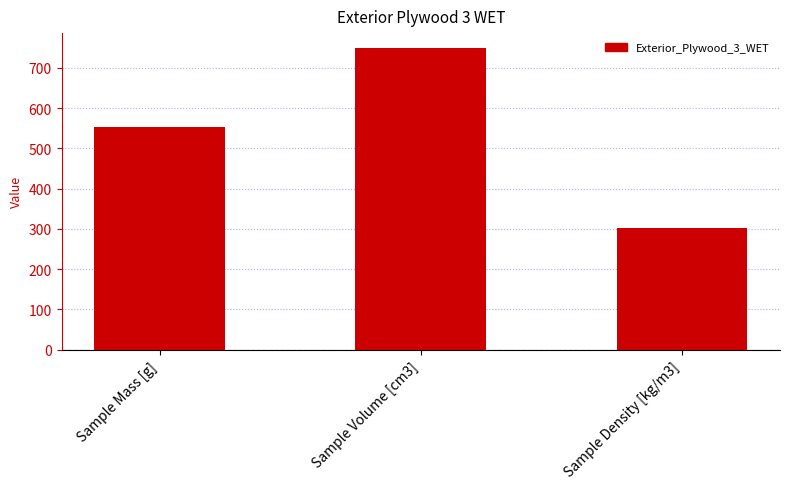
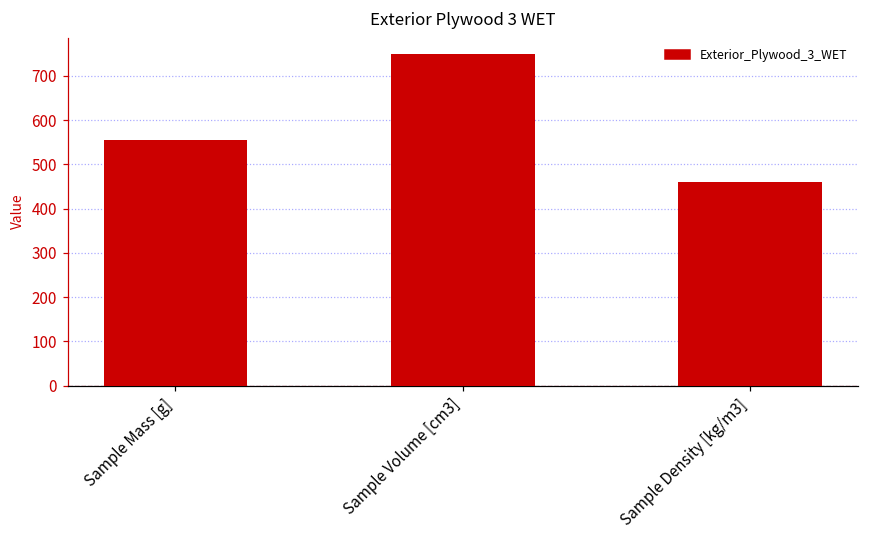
Sample Density [kg/m3]: 300 -> 460
